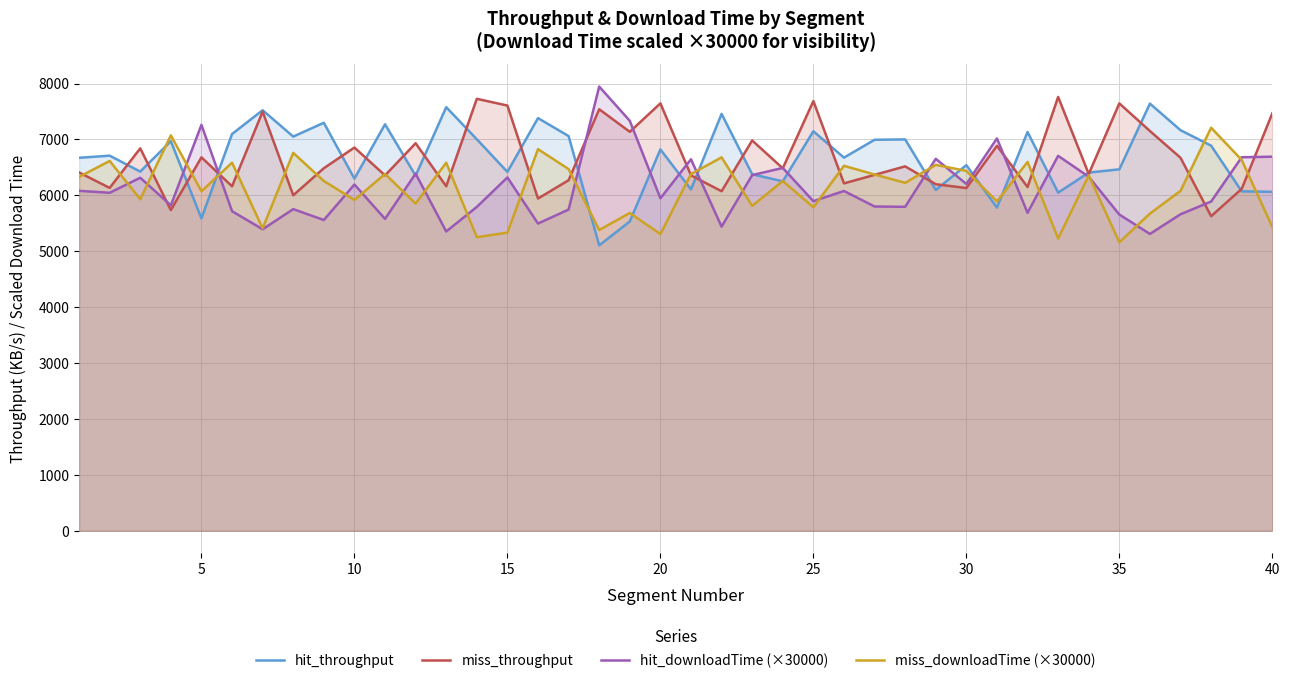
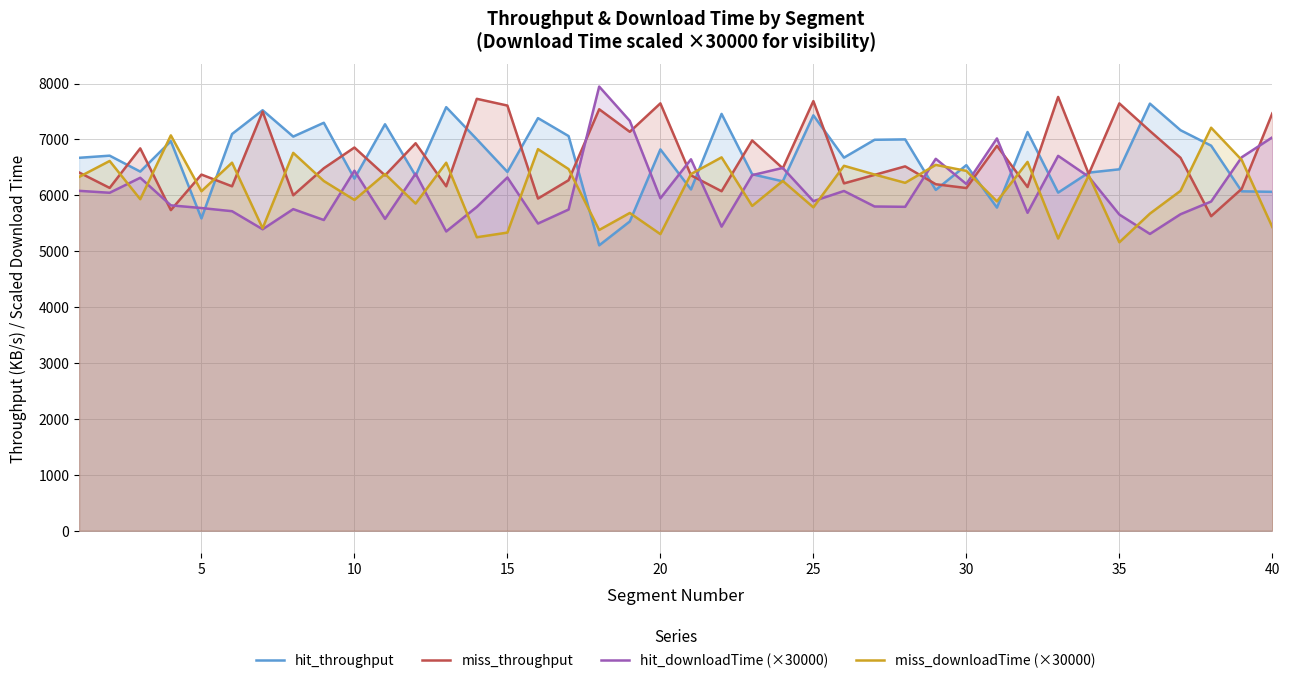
miss_throughput, 5: 6700 -> 6400
hit_downloadTime (×30000), 5: 7300 -> 5800
hit_downloadTime (×30000), 10: 6200 -> 6400
hit_throughput, 25: 7100 -> 7400
hit_downloadTime (×30000), 40: 6700 -> 7000
